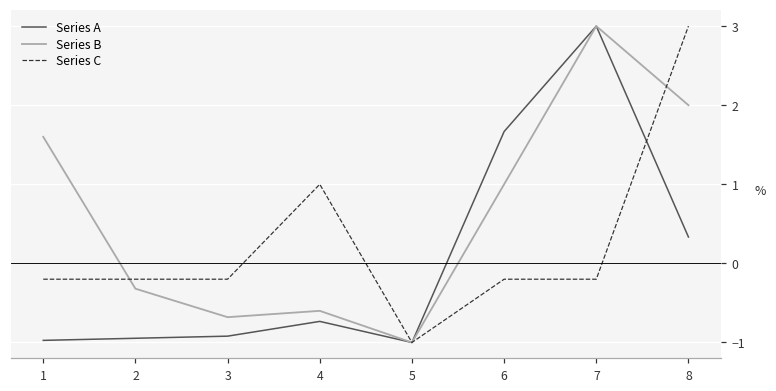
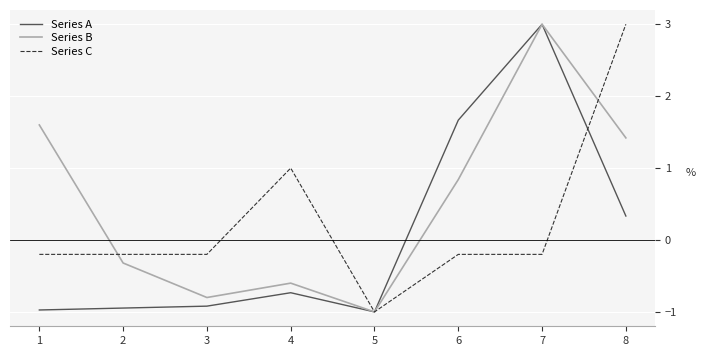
Series B, 3: -0.7 -> -0.8
Series B, 6: 1.0 -> 0.8
Series B, 8: 2.0 -> 1.4
